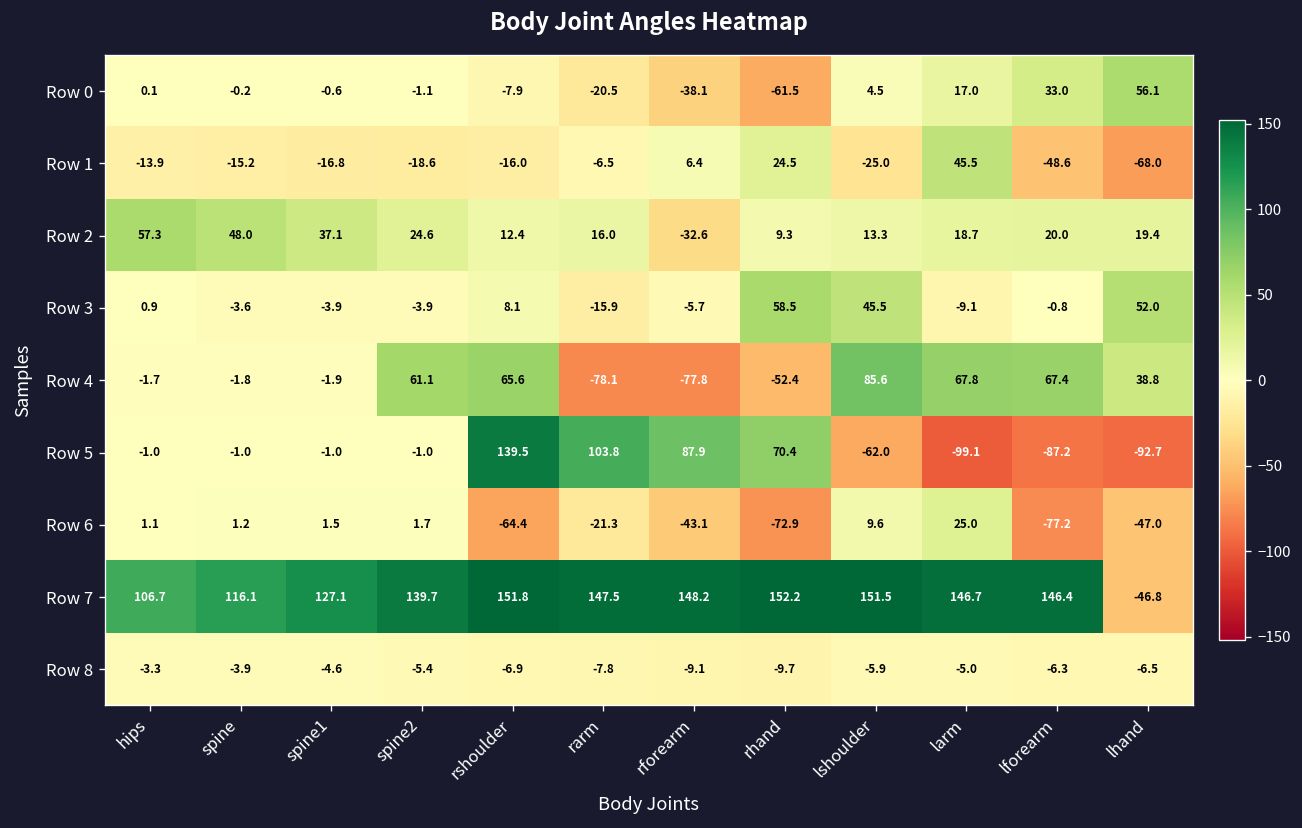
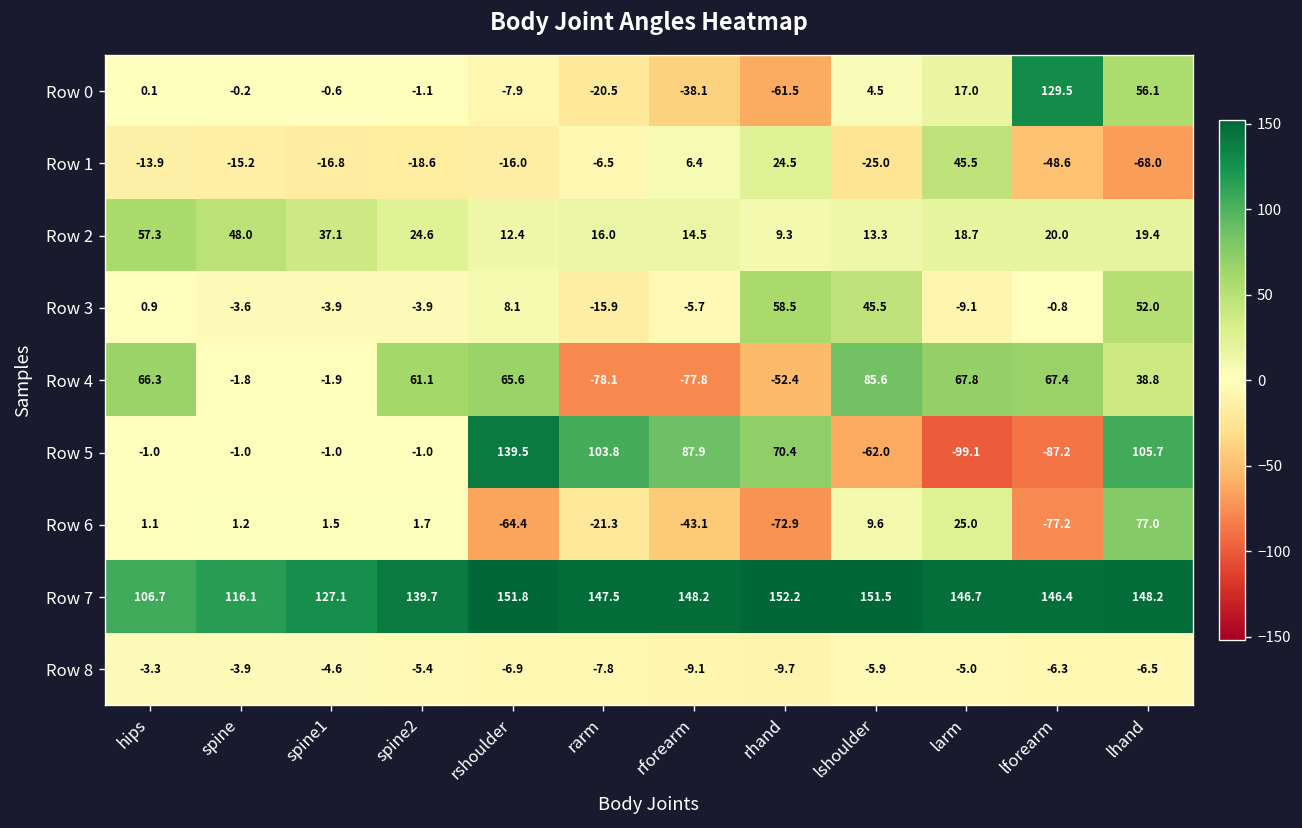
Row 0, lforearm: 33.0 -> 129.5
Row 2, rforearm: -32.6 -> 14.5
Row 4, hips: -1.7 -> 66.3
Row 5, lhand: -92.7 -> 105.7
Row 6, lhand: -47.0 -> 77.0
Row 7, lhand: -46.8 -> 148.2
